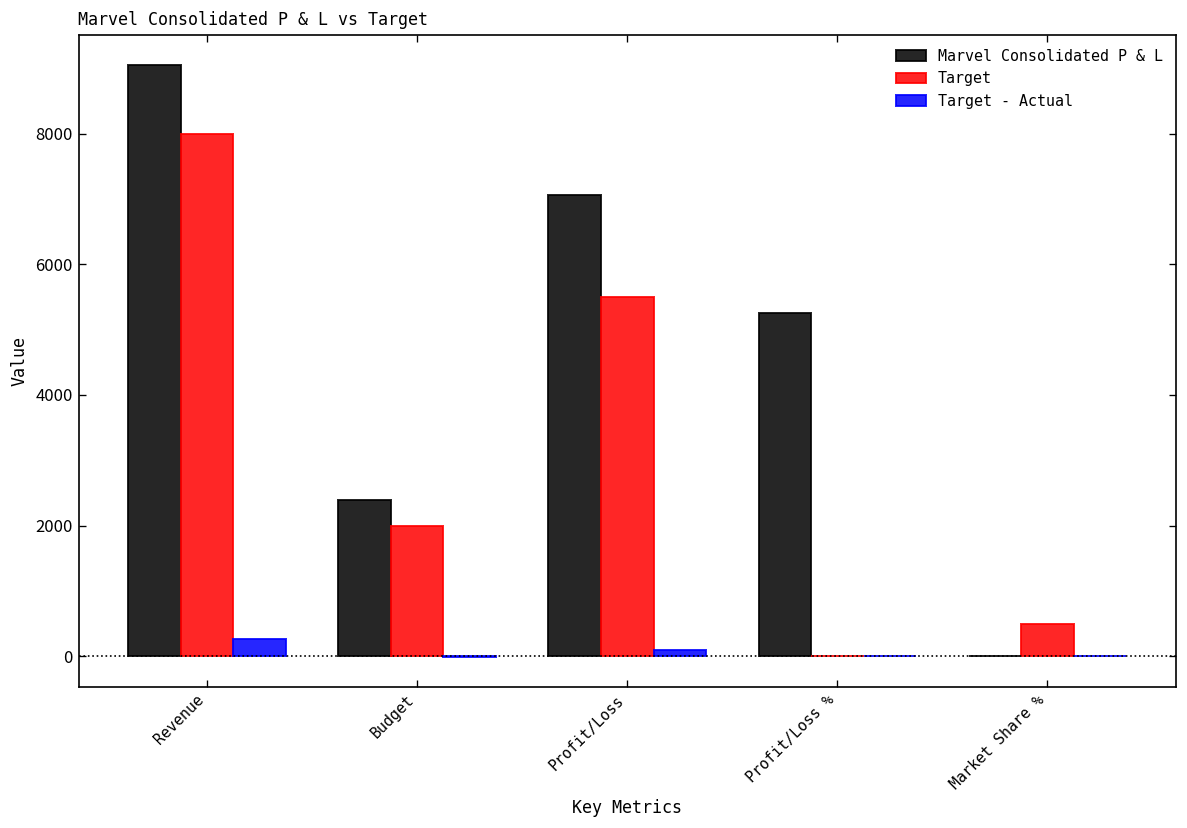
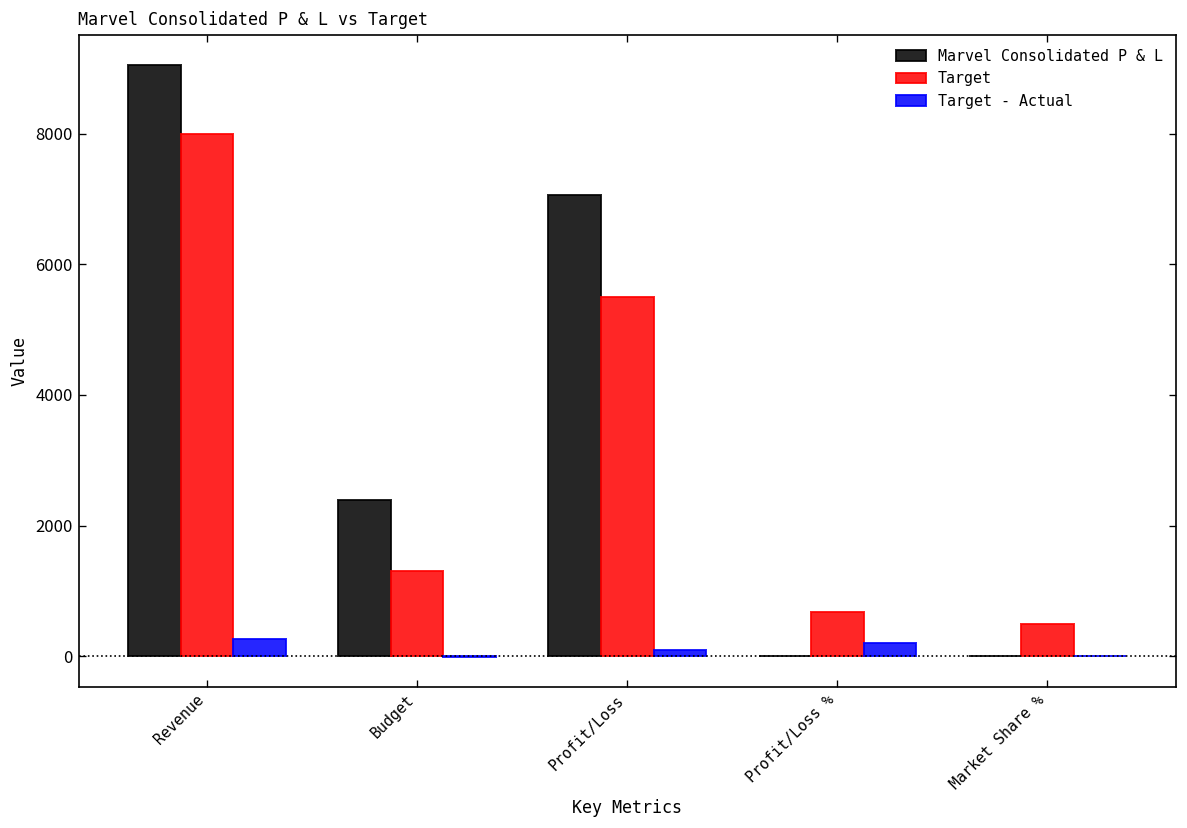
Target, Budget: 2000 -> 1300
Marvel Consolidated P & L, Profit/Loss %: 5300 -> 0
Target, Profit/Loss %: 0 -> 700
Target - Actual, Profit/Loss %: 0 -> 200
